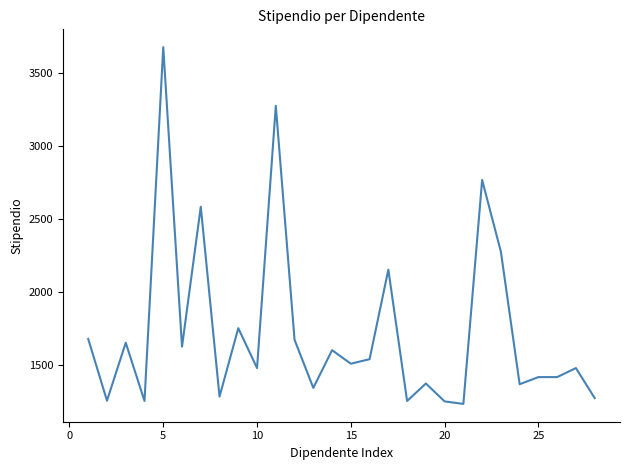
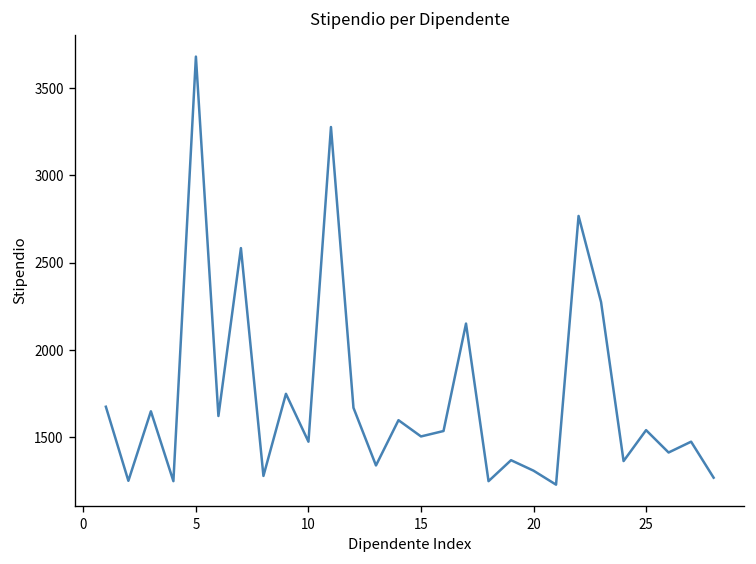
20: 1250 -> 1310
25: 1410 -> 1540
